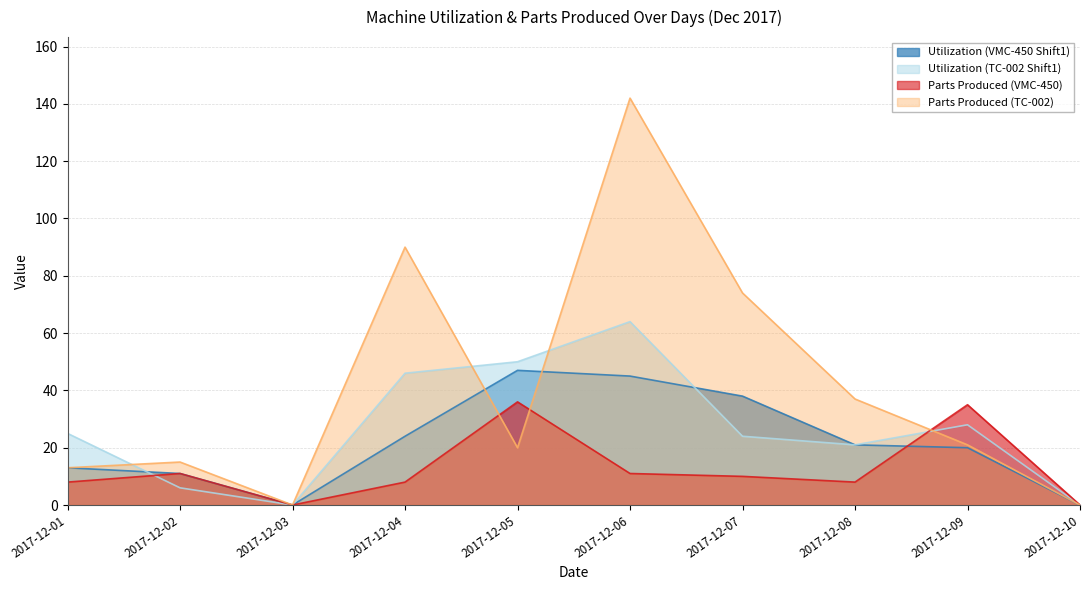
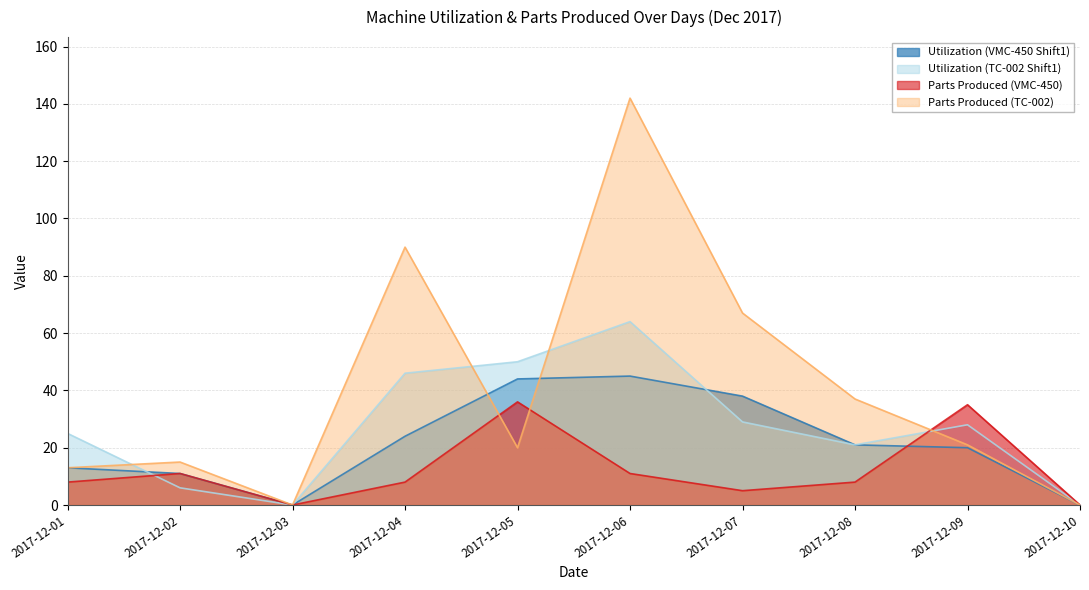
Utilization (VMC-450 Shift1), 2017-12-05: 47 -> 44
Utilization (TC-002 Shift1), 2017-12-07: 24 -> 29
Parts Produced (VMC-450), 2017-12-07: 10 -> 5
Parts Produced (TC-002), 2017-12-07: 74 -> 67
